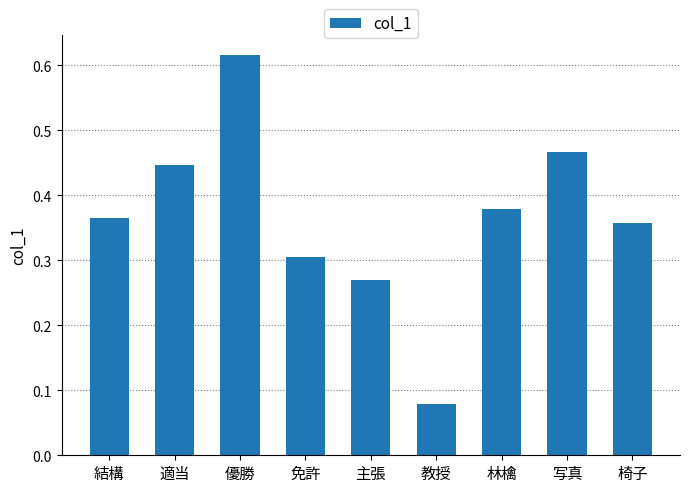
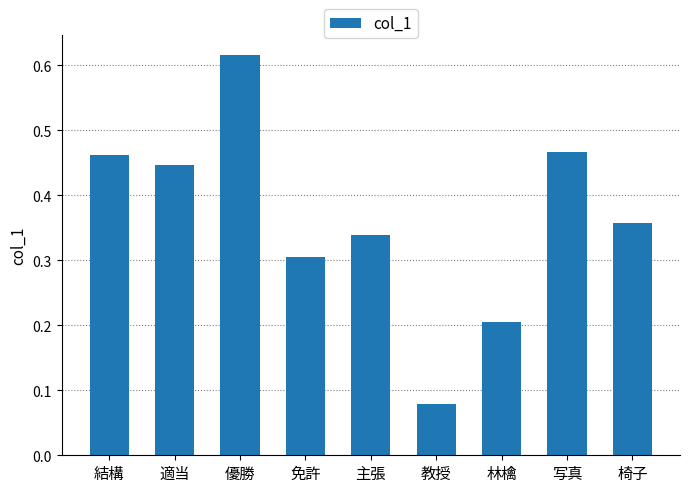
結構: 0.36 -> 0.46
主張: 0.27 -> 0.34
林檎: 0.38 -> 0.21
